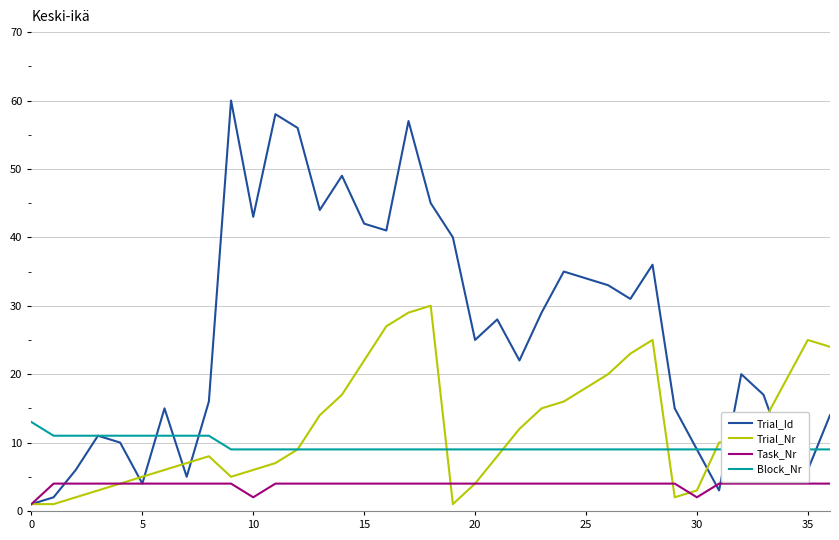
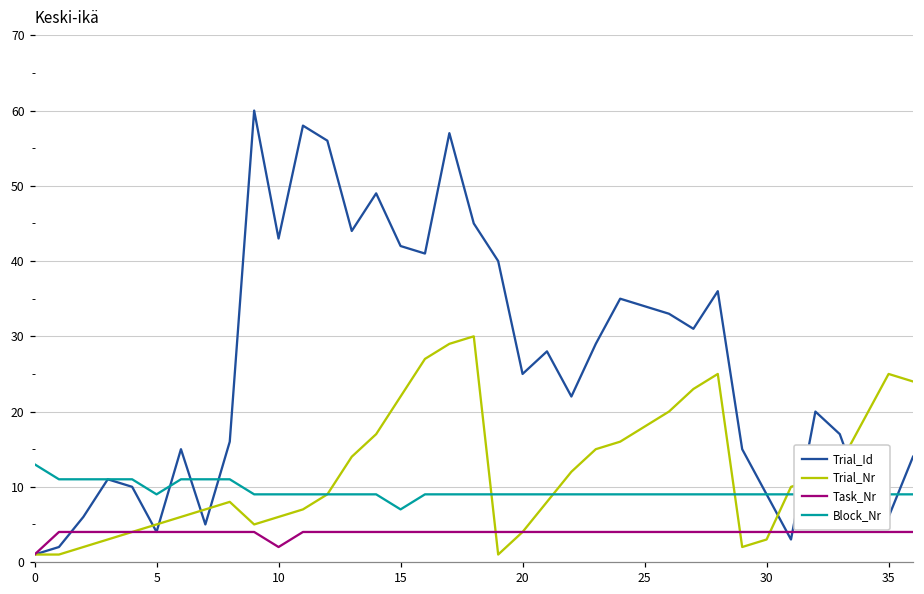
Block_Nr, 5: 11 -> 9
Block_Nr, 15: 9 -> 7
Task_Nr, 30: 2 -> 4
